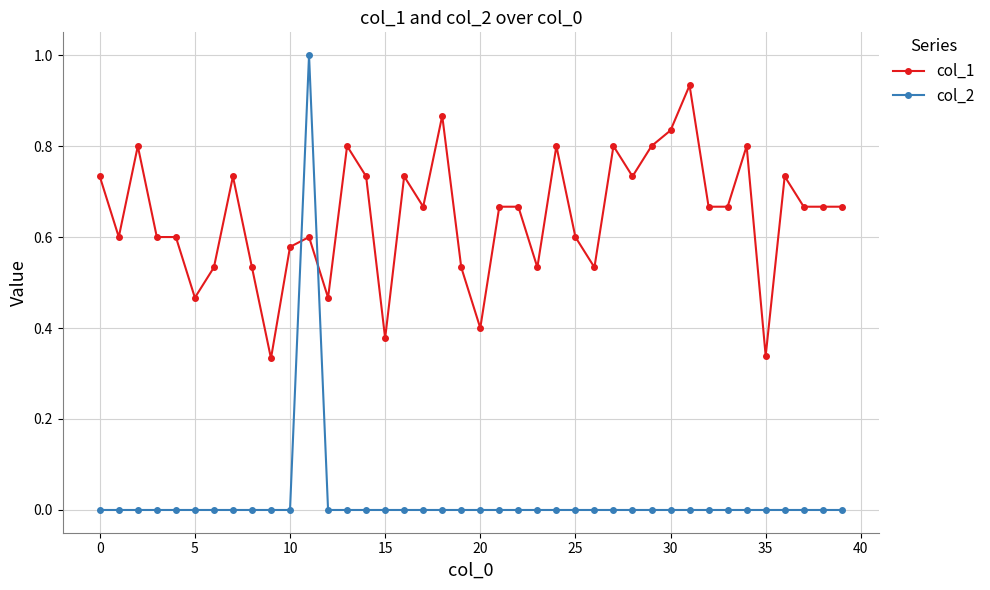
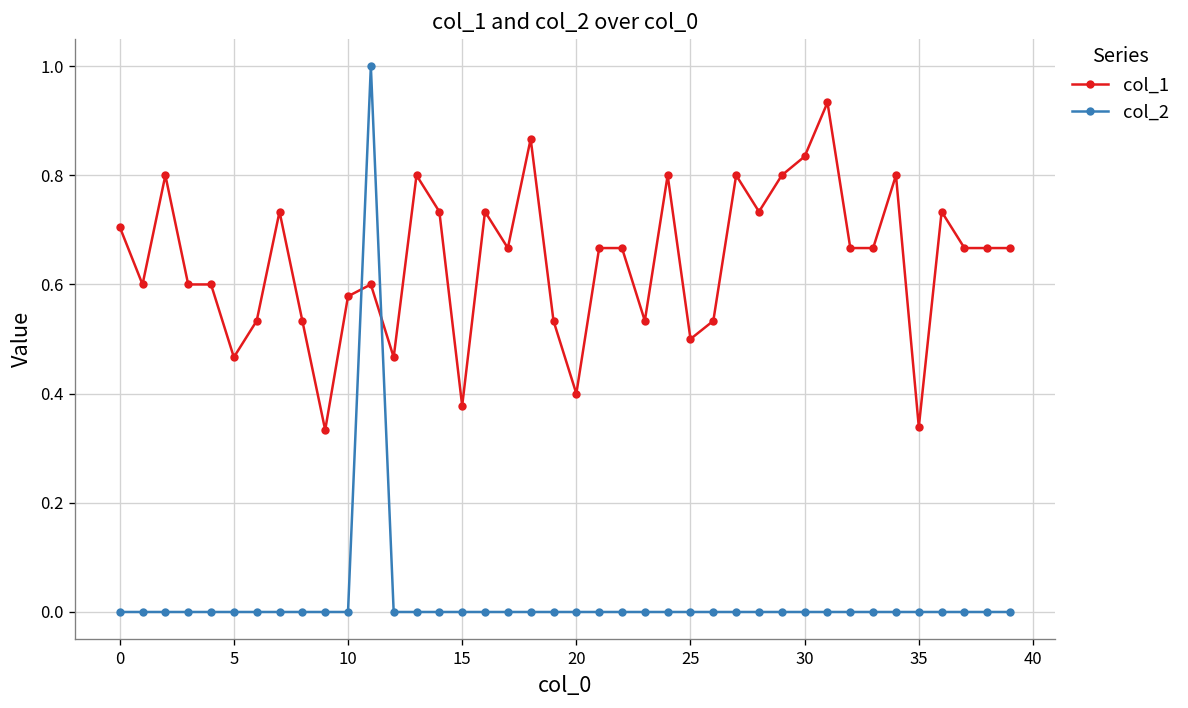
col_1, 0: 0.73 -> 0.71
col_1, 25: 0.6 -> 0.5
